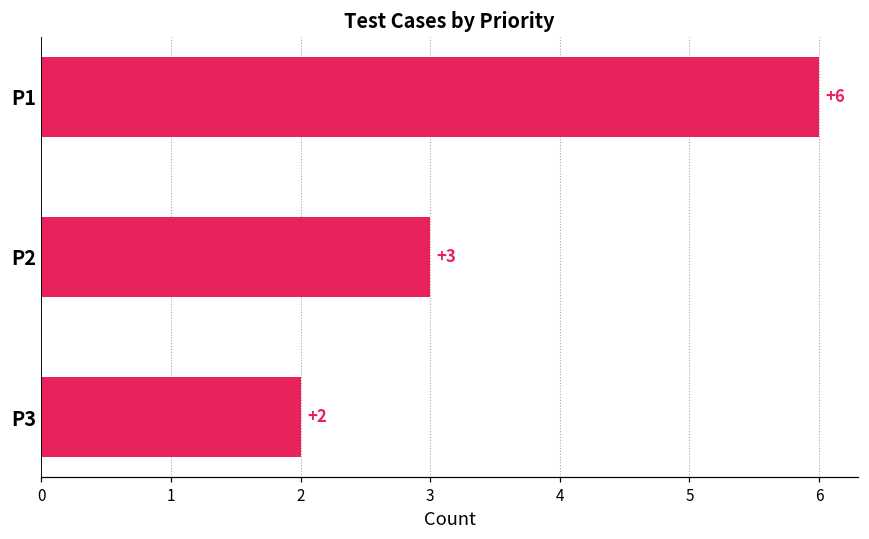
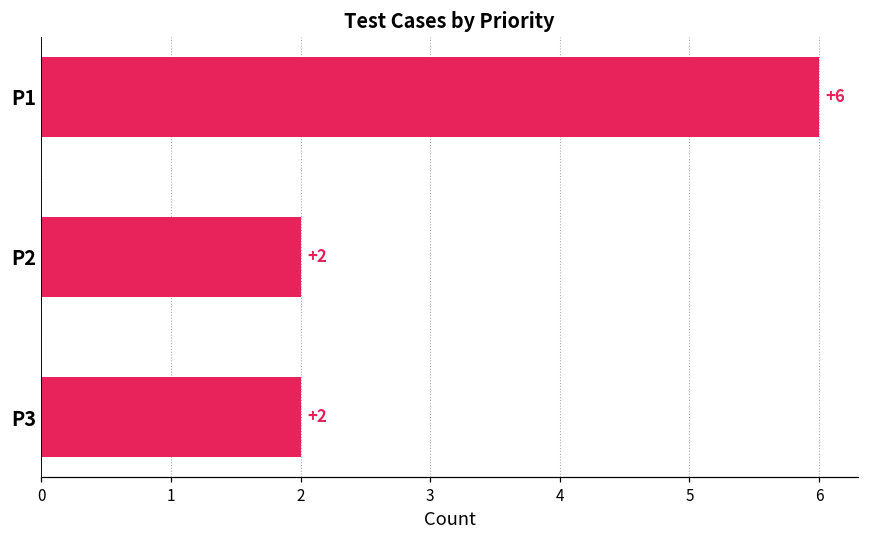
P2: +3 -> +2
